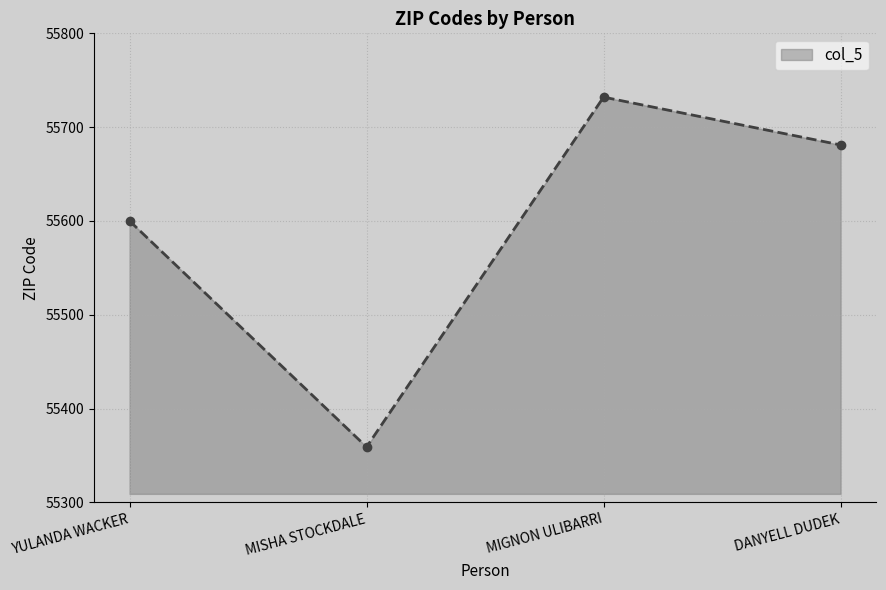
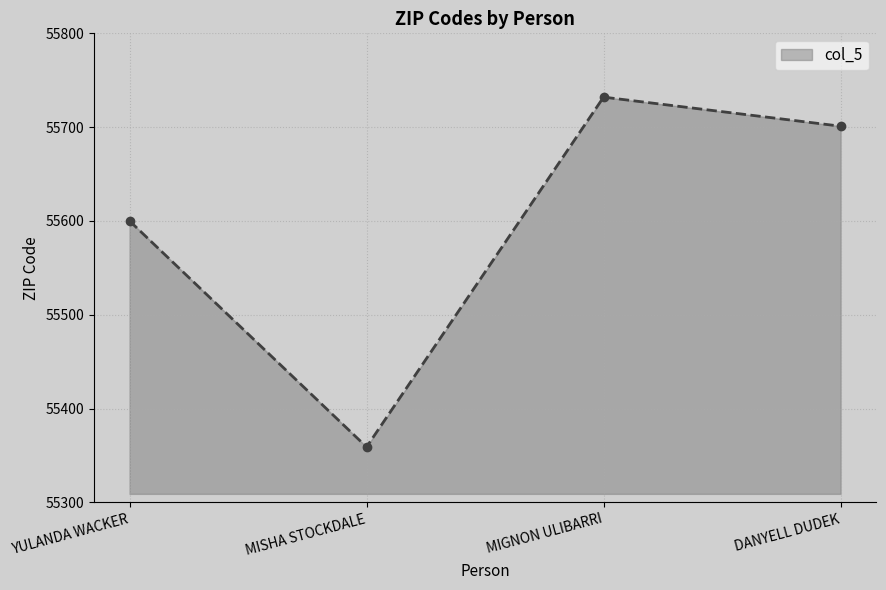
DANYELL DUDEK: 55680 -> 55700
